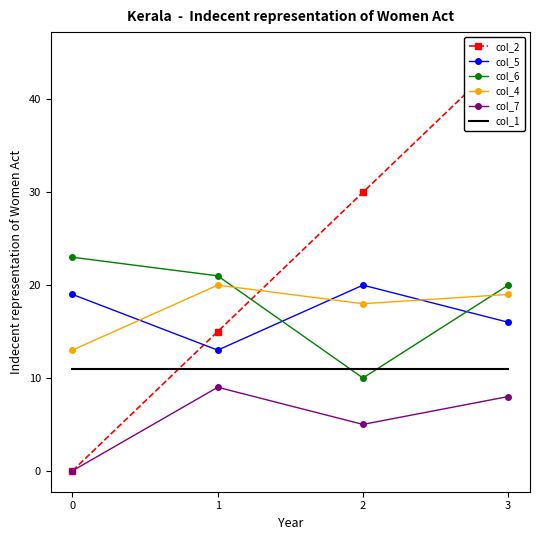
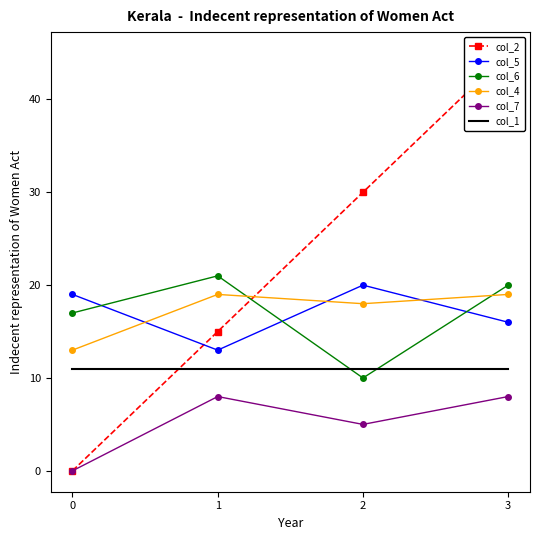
col_6, 0: 23 -> 17
col_4, 1: 20 -> 19
col_7, 1: 9 -> 8
